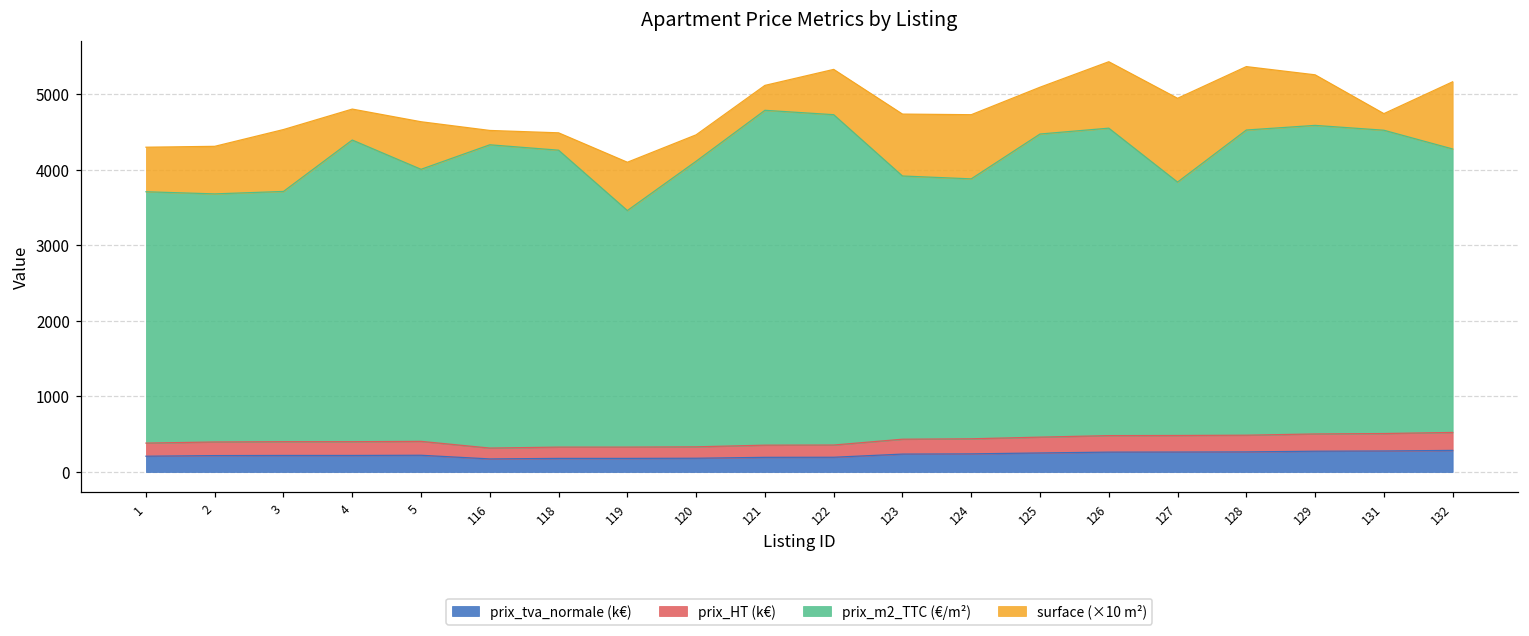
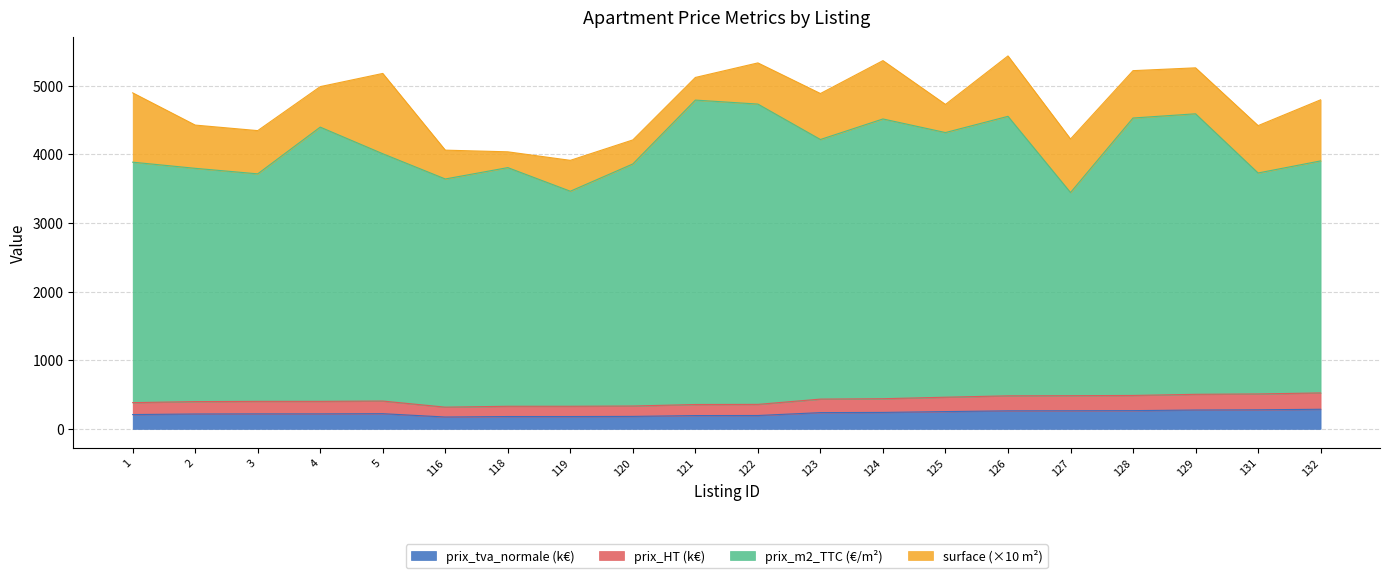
prix_m2_TTC (€/m²), 1: 3300 -> 3500
surface (×10 m²), 1: 600 -> 1000
prix_m2_TTC (€/m²), 2: 3300 -> 3400
surface (×10 m²), 3: 800 -> 600
surface (×10 m²), 4: 400 -> 600
surface (×10 m²), 5: 600 -> 1200
prix_m2_TTC (€/m²), 116: 4000 -> 3300
surface (×10 m²), 116: 200 -> 400
prix_m2_TTC (€/m²), 118: 3900 -> 3500
surface (×10 m²), 119: 600 -> 500
prix_m2_TTC (€/m²), 120: 3800 -> 3500
prix_m2_TTC (€/m²), 123: 3500 -> 3800
surface (×10 m²), 123: 800 -> 700
prix_m2_TTC (€/m²), 124: 3400 -> 4100
prix_m2_TTC (€/m²), 125: 4000 -> 3900
surface (×10 m²), 125: 600 -> 400
prix_m2_TTC (€/m²), 127: 3400 -> 3000
surface (×10 m²), 127: 1100 -> 800
surface (×10 m²), 128: 800 -> 700
prix_m2_TTC (€/m²), 131: 4000 -> 3200
surface (×10 m²), 131: 200 -> 700
prix_m2_TTC (€/m²), 132: 3800 -> 3400
